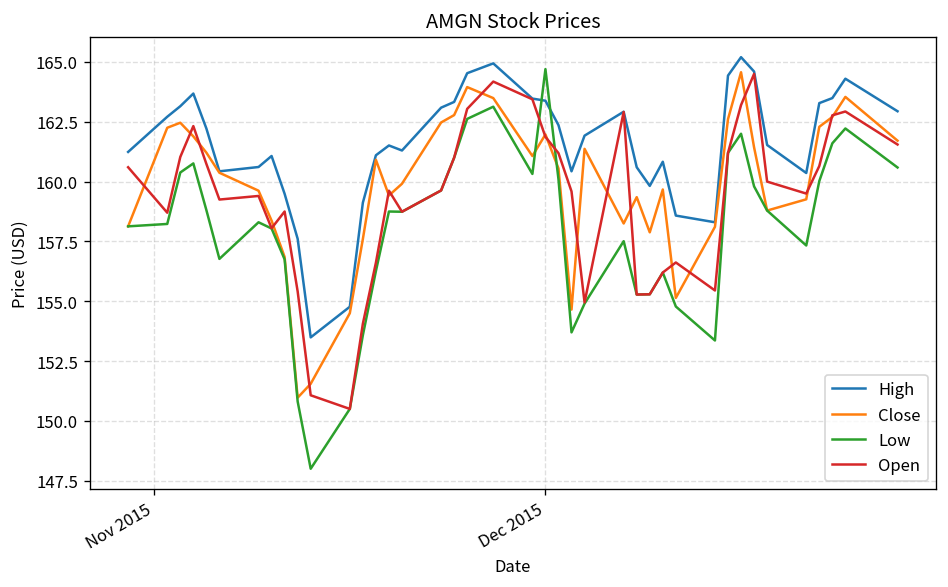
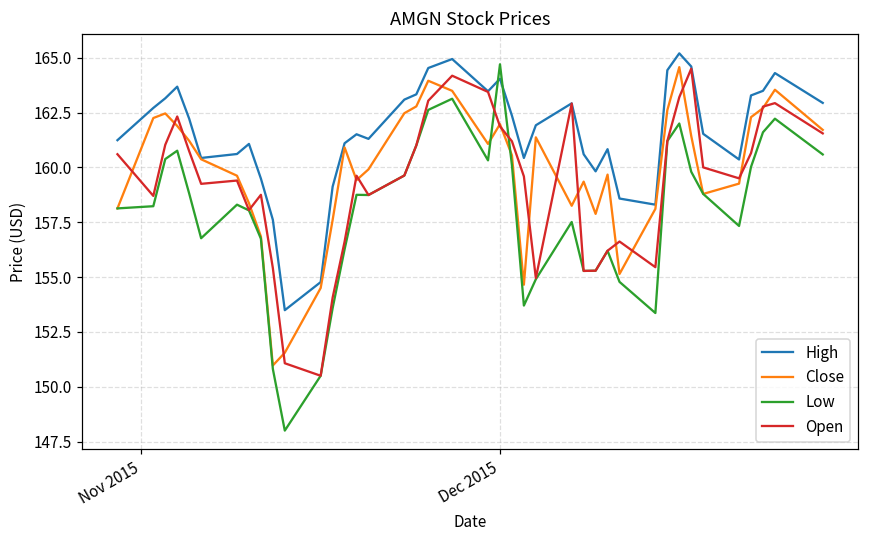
High, Dec 2015: 163.4 -> 164.0
